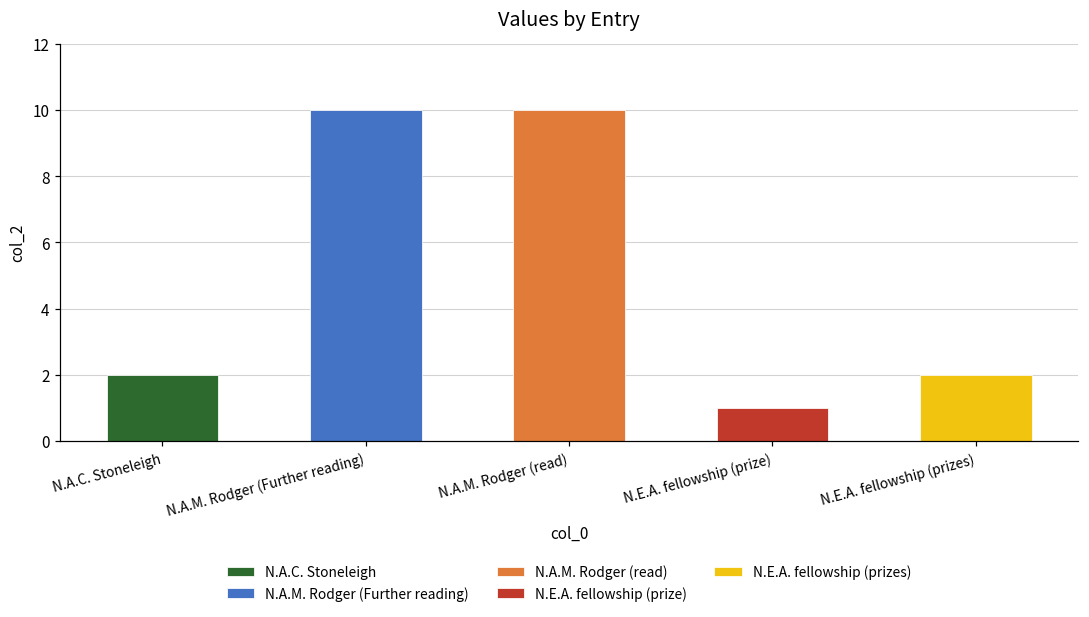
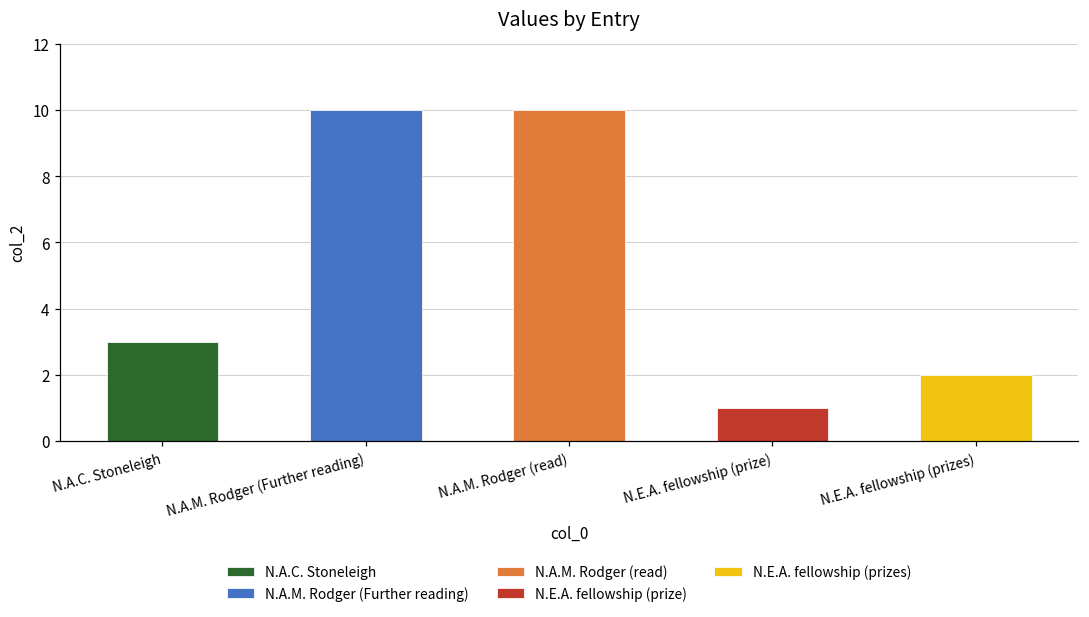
N.A.C. Stoneleigh: 2 -> 3
